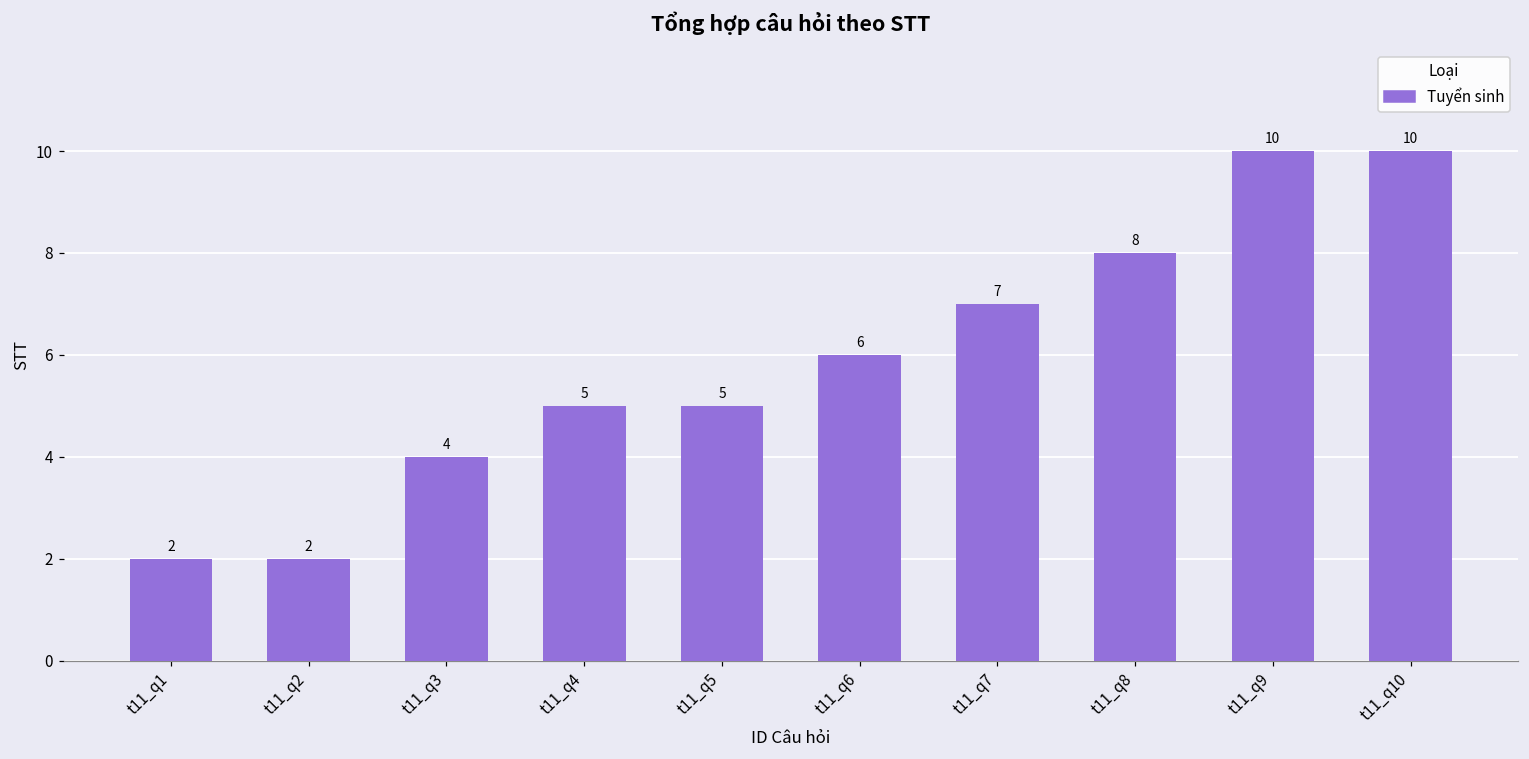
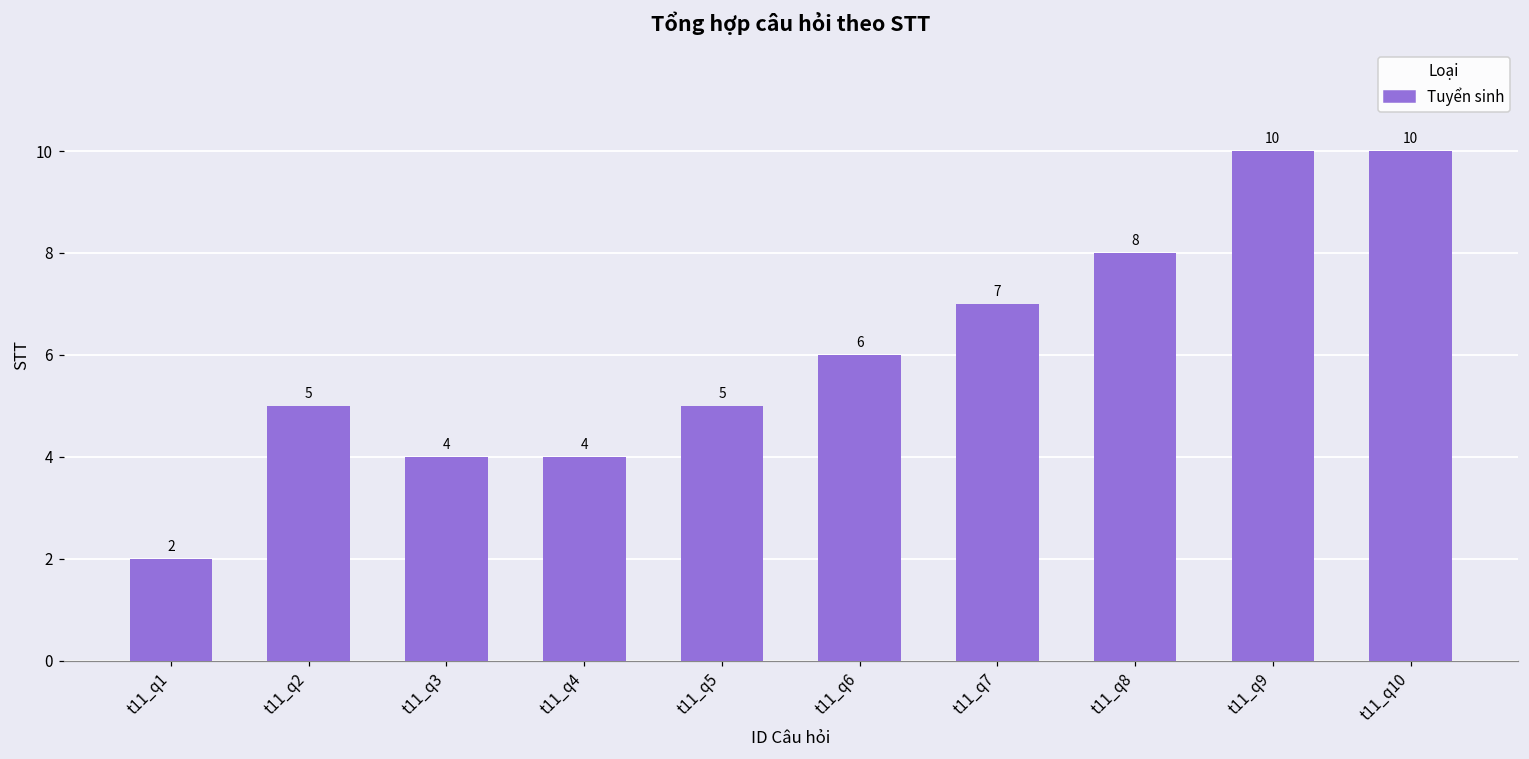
t11_q2: 2 -> 5
t11_q4: 5 -> 4
